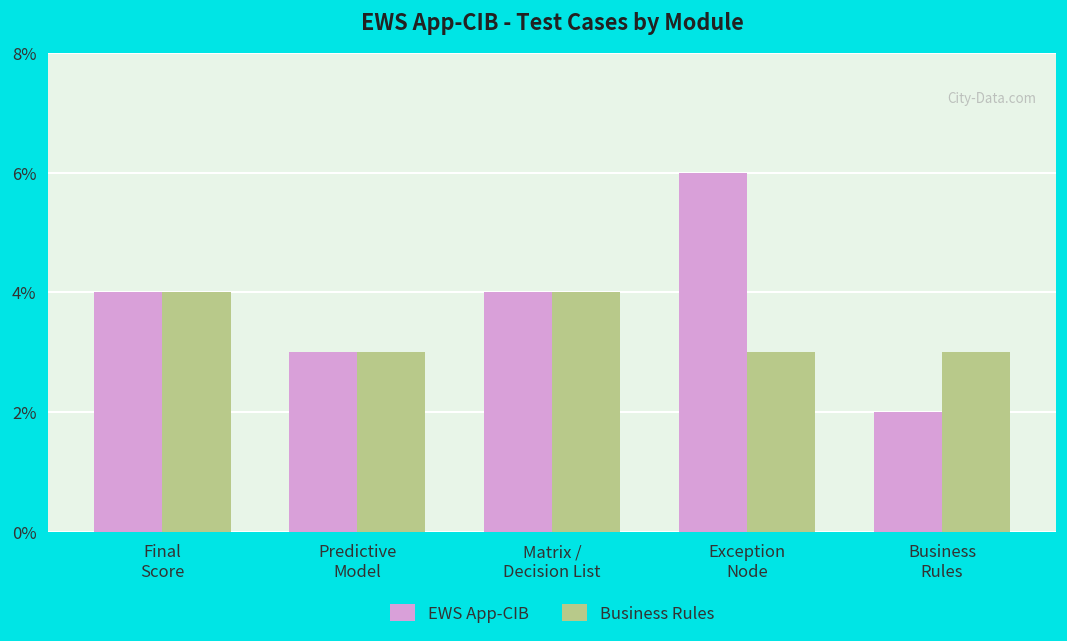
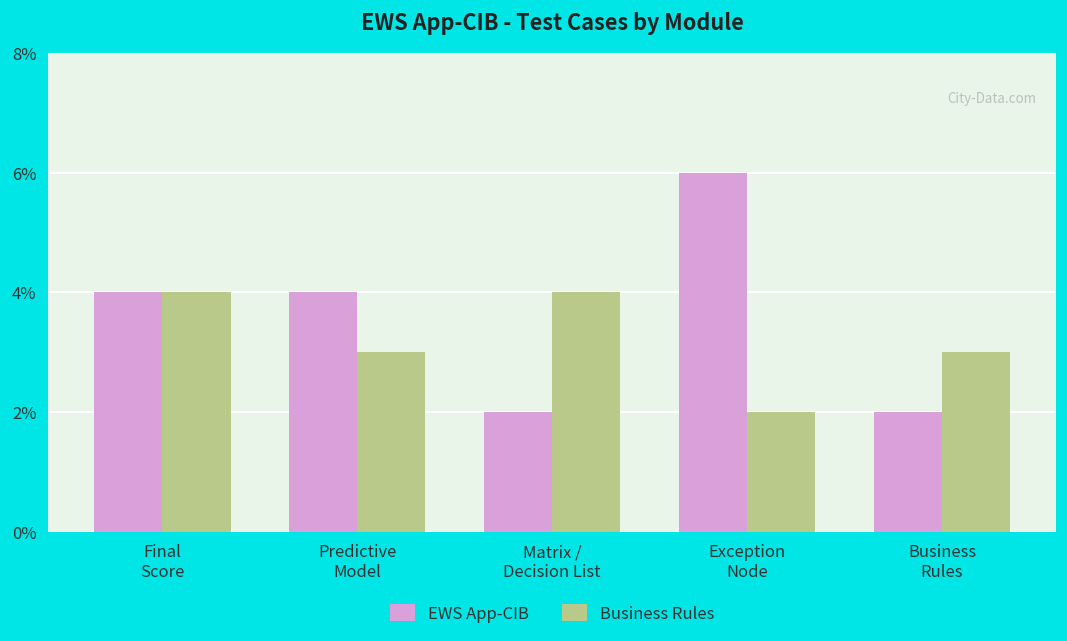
EWS App-CIB, Predictive Model: 3% -> 4%
EWS App-CIB, Matrix / Decision List: 4% -> 2%
Business Rules, Exception Node: 3% -> 2%
